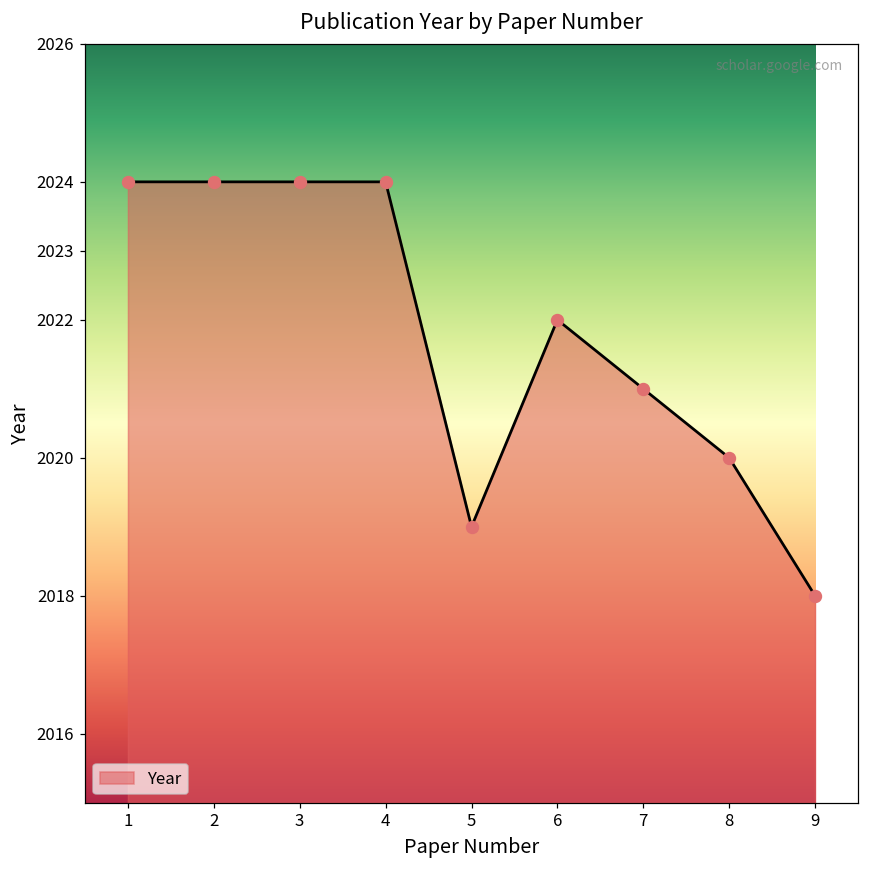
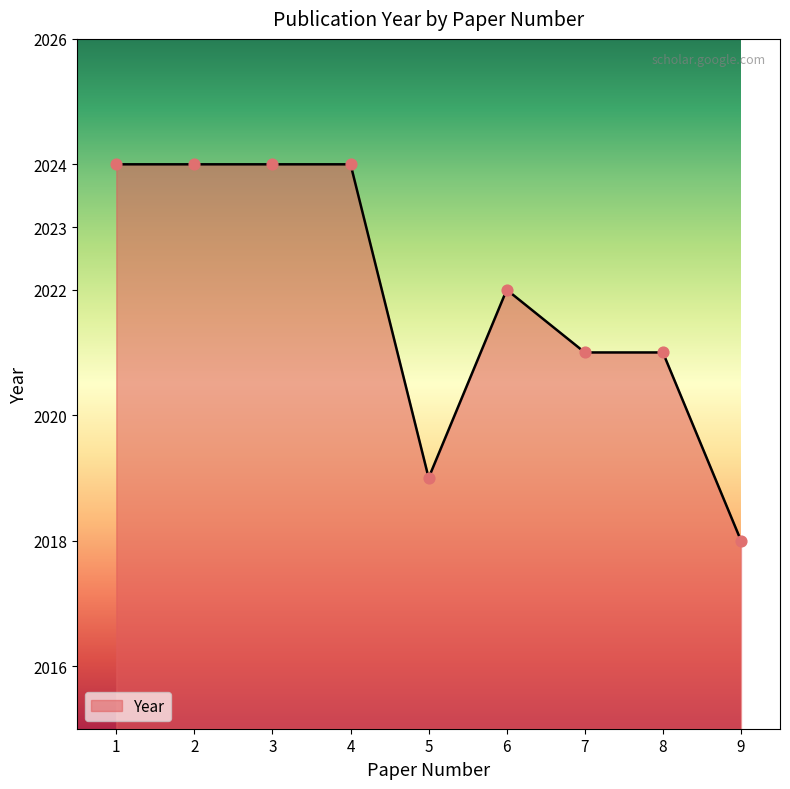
8: 2020 -> 2021
